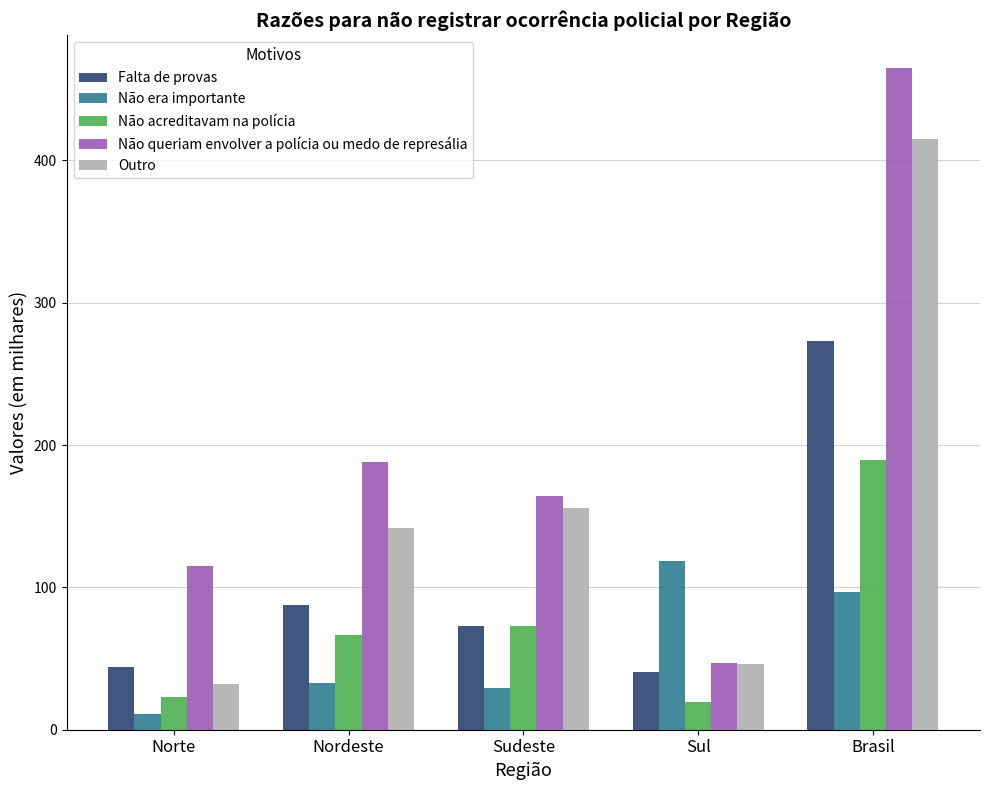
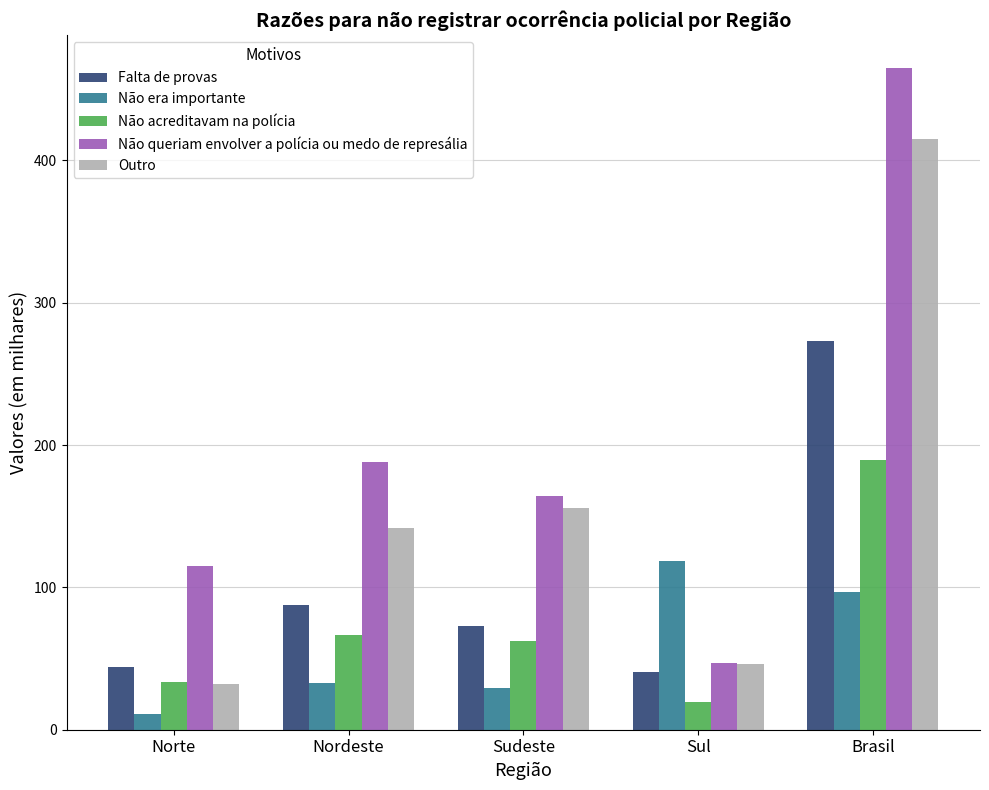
Não acreditavam na polícia, Norte: 23 -> 33
Não acreditavam na polícia, Sudeste: 73 -> 62
